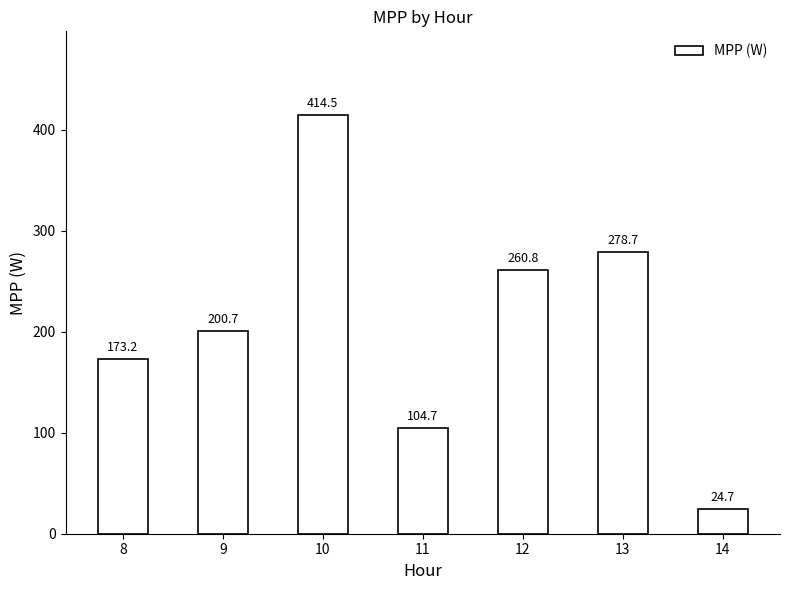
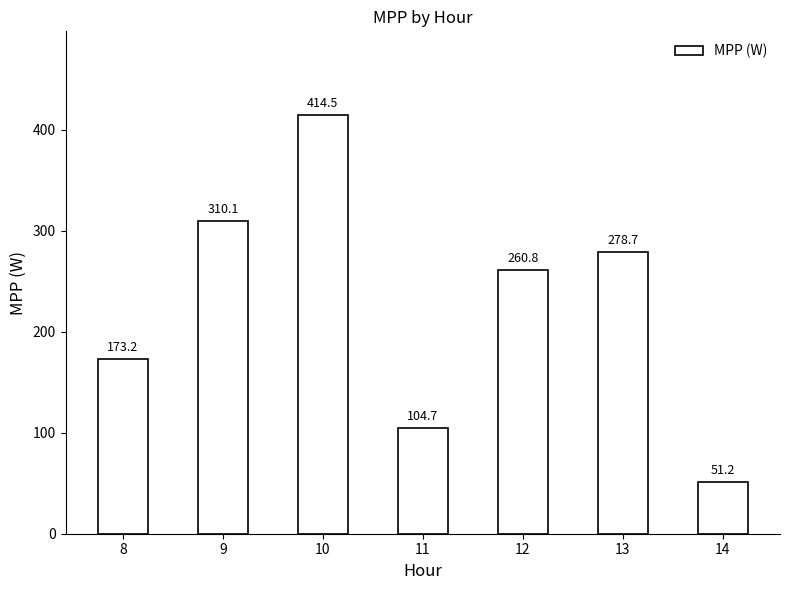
9: 200.7 -> 310.1
14: 24.7 -> 51.2
